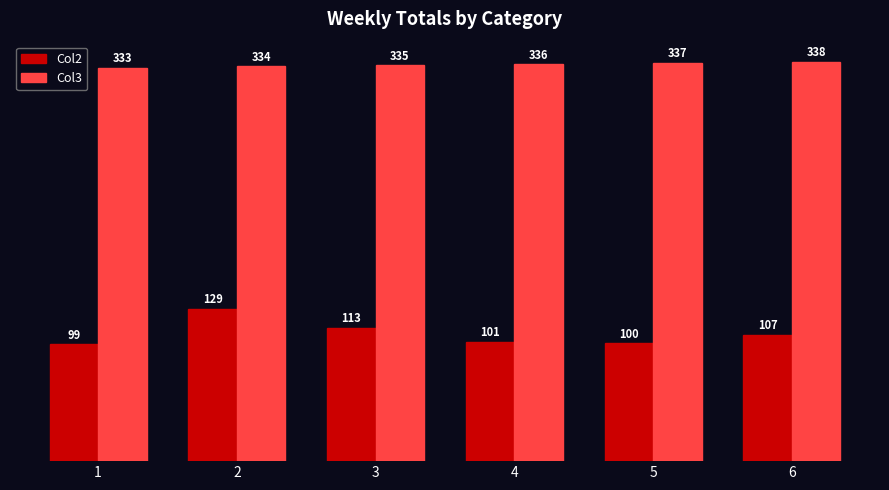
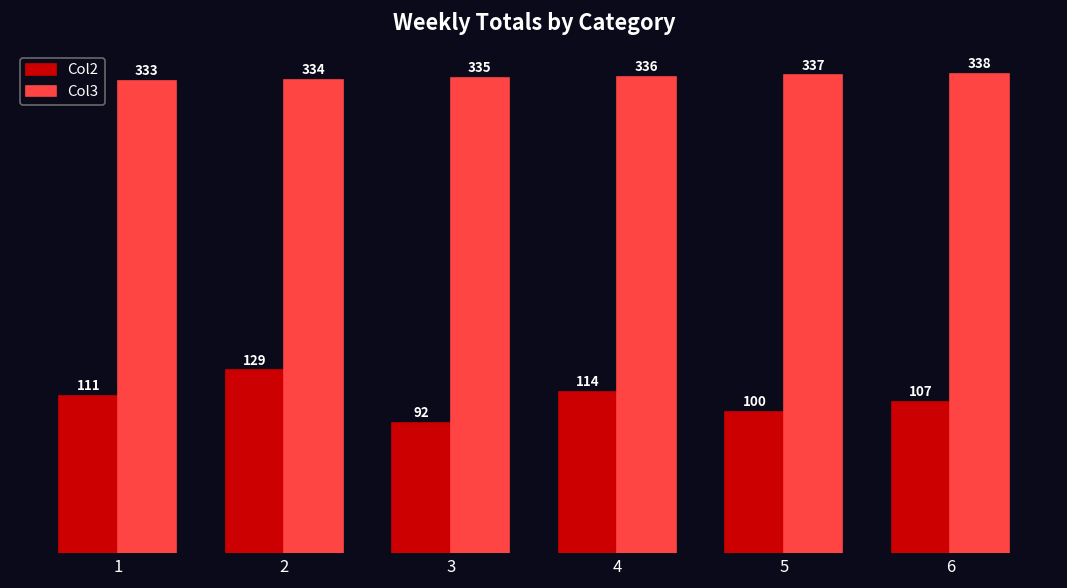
Col2, 1: 99 -> 111
Col2, 3: 113 -> 92
Col2, 4: 101 -> 114
